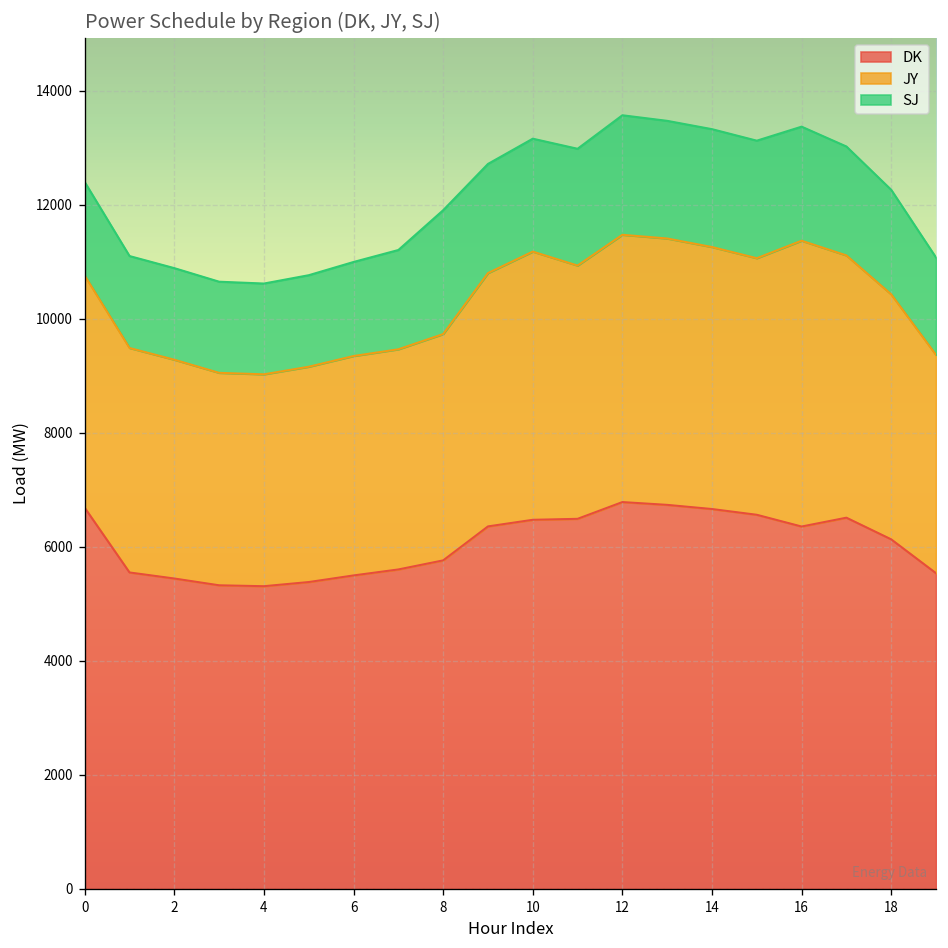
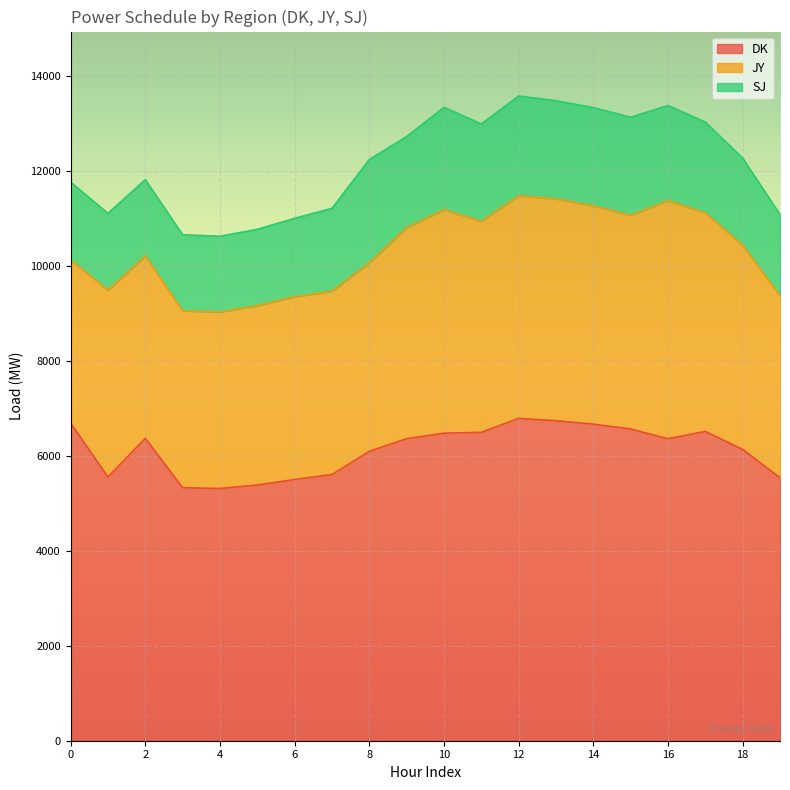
JY, 0: 4100 -> 3400
DK, 2: 5400 -> 6400
DK, 8: 5800 -> 6100
SJ, 10: 2000 -> 2200
